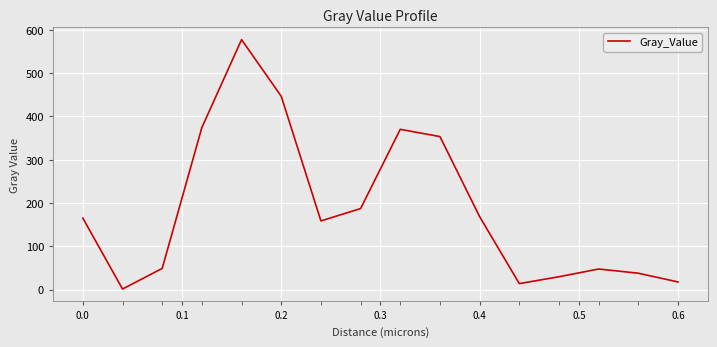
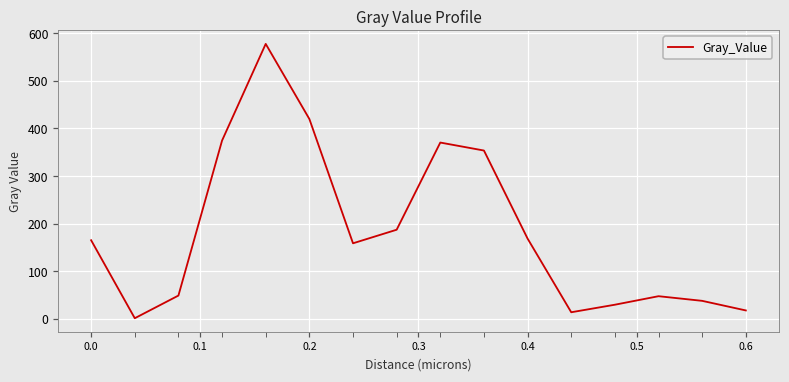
0.2: 450 -> 420
